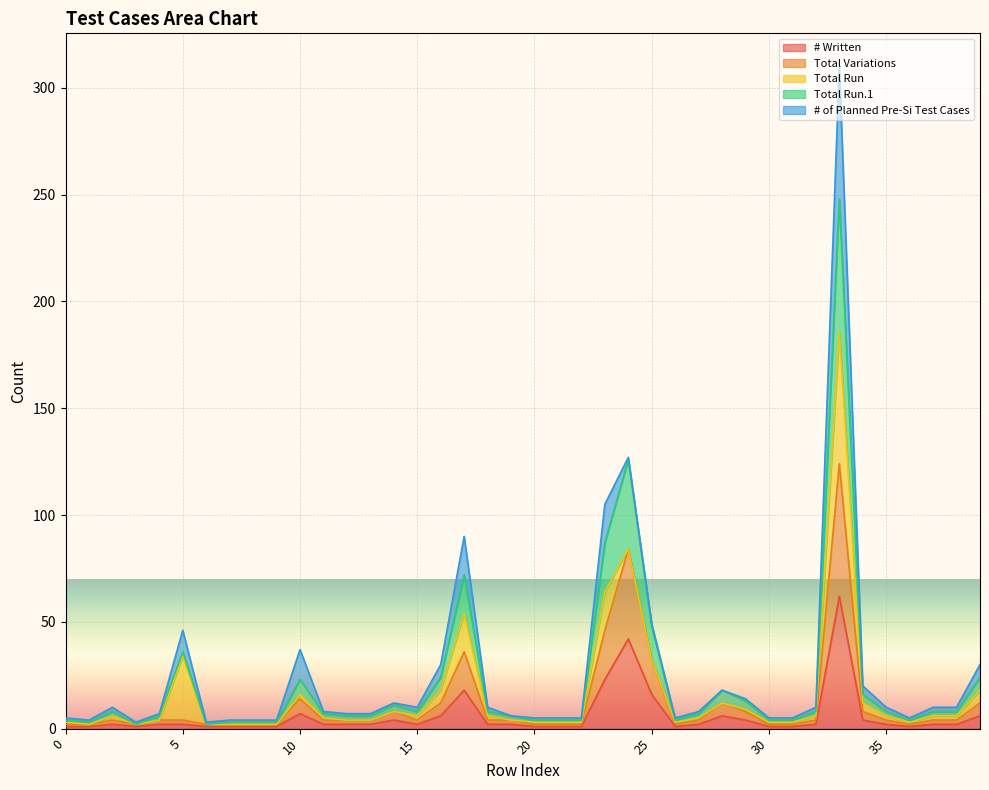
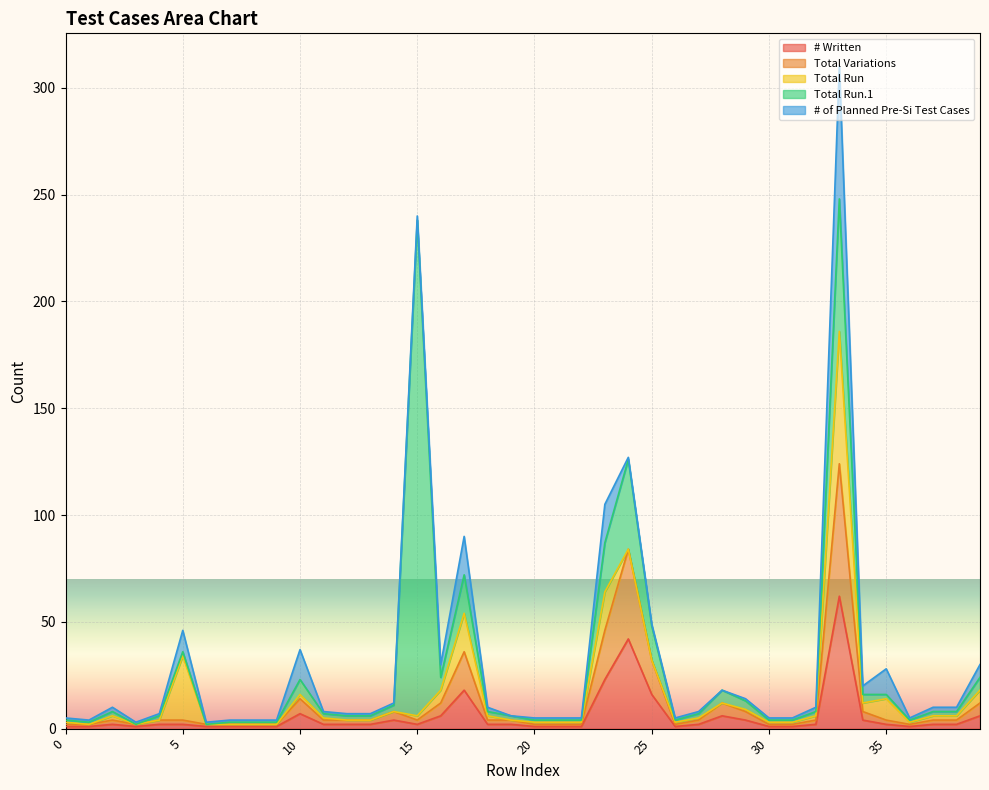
Total Run.1, 15: 2 -> 232
Total Run, 35: 2 -> 10
# of Planned Pre-Si Test Cases, 35: 2 -> 12
